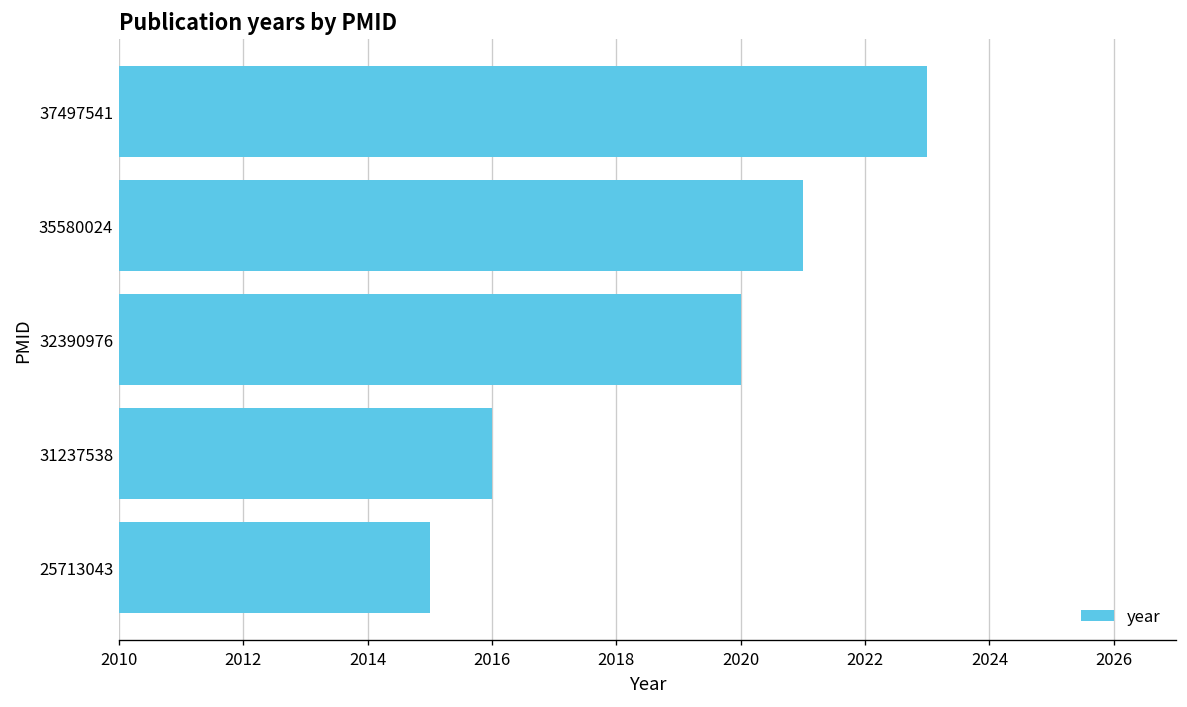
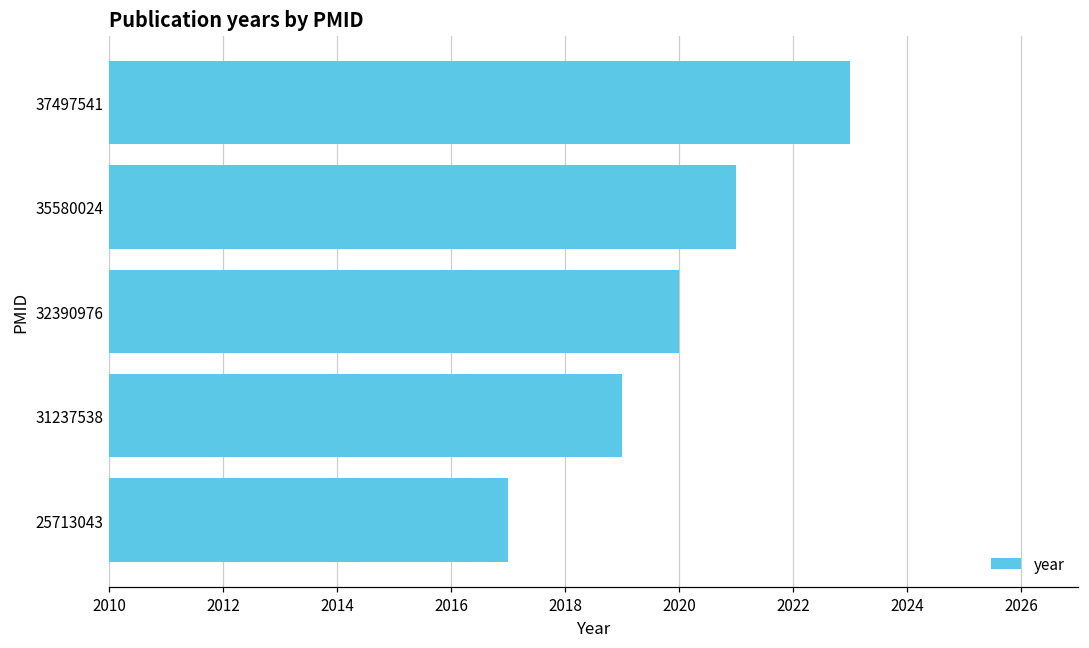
31237538: 2016 -> 2019
25713043: 2015 -> 2017
